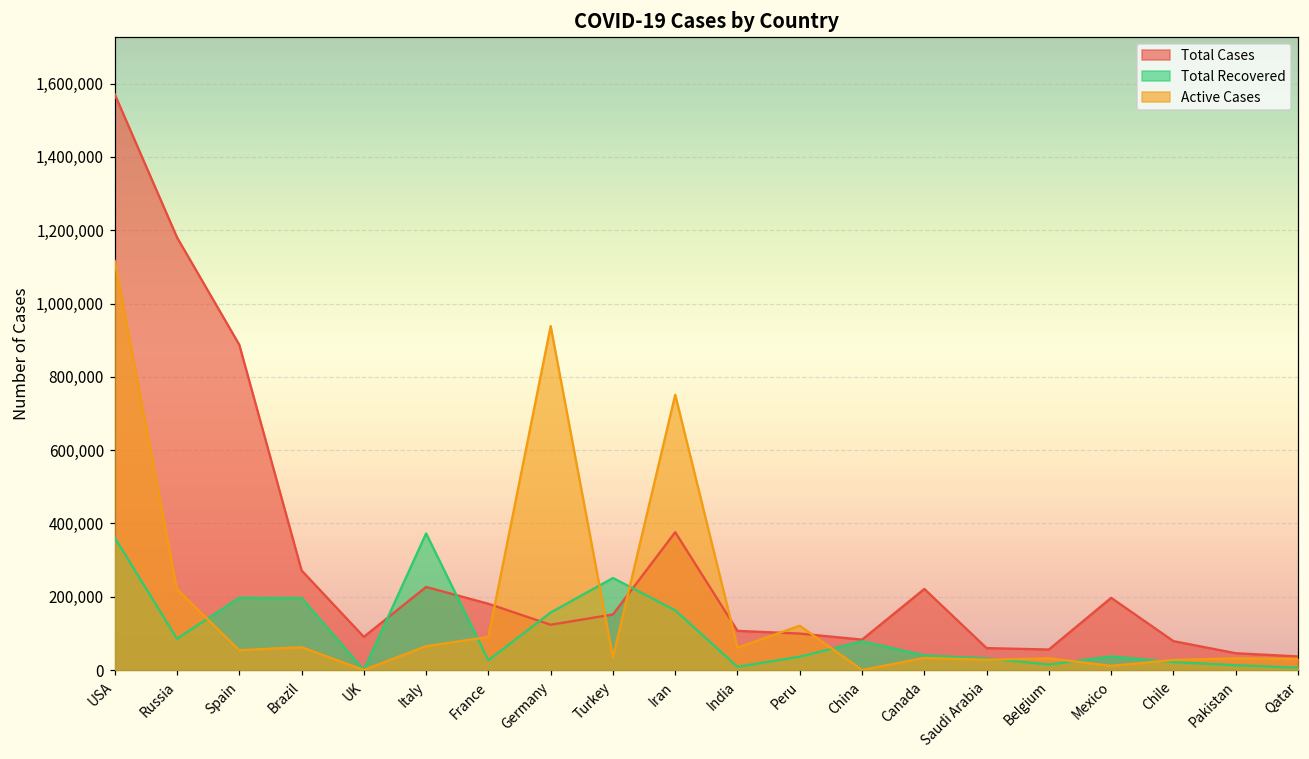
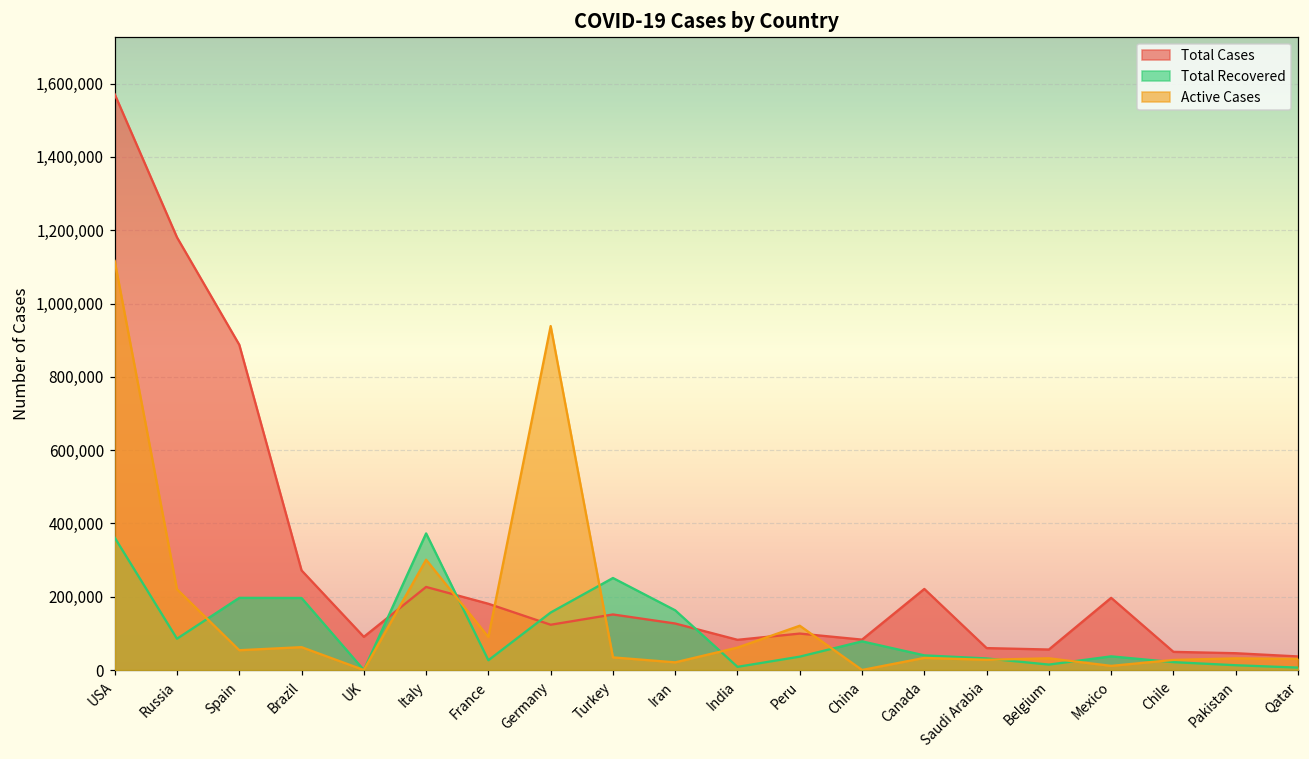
Active Cases, Italy: 70,000 -> 300,000
Total Cases, Iran: 380,000 -> 130,000
Active Cases, Iran: 750,000 -> 20,000
Total Cases, India: 110,000 -> 80,000
Total Cases, Chile: 80,000 -> 50,000
